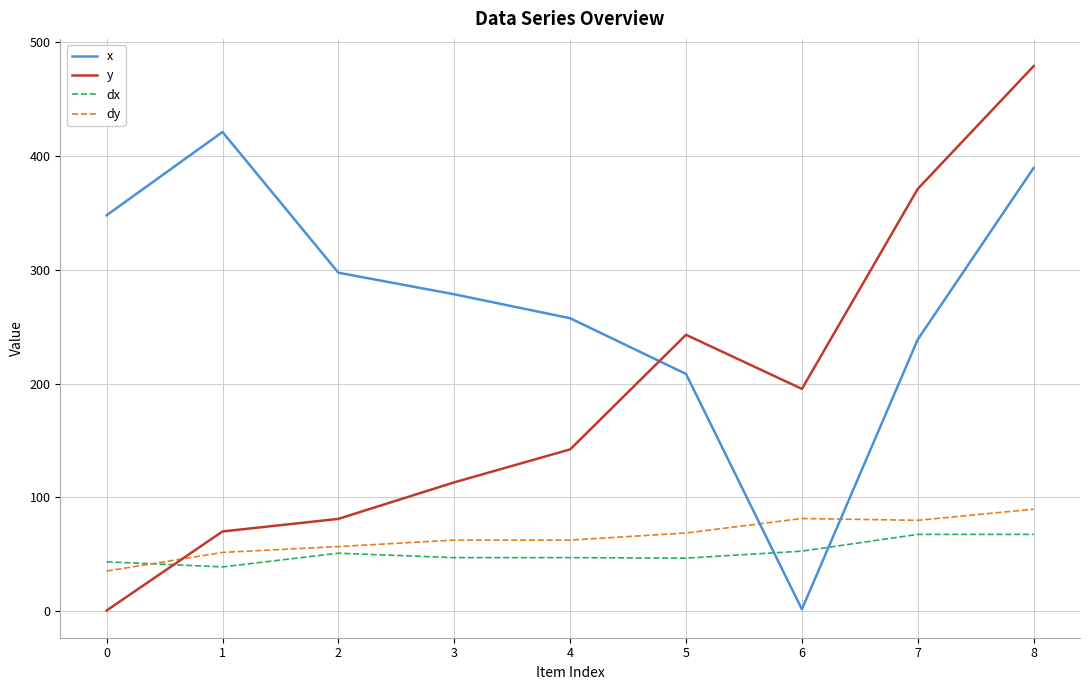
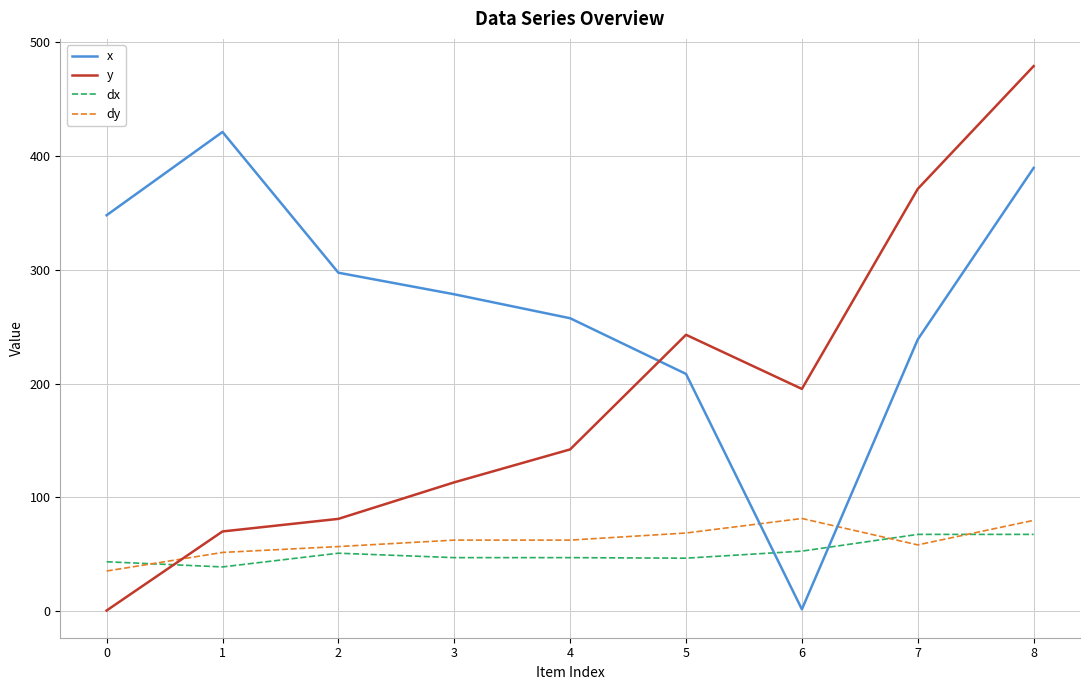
dy, 7: 80 -> 58
dy, 8: 90 -> 80
